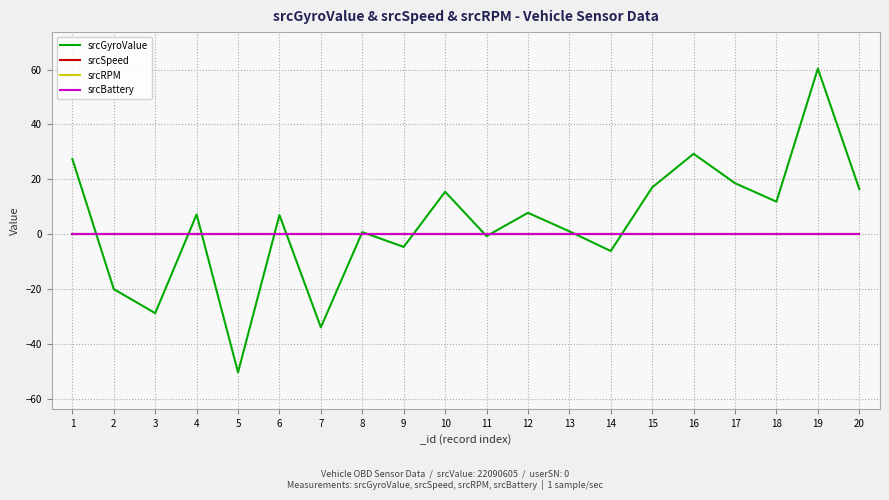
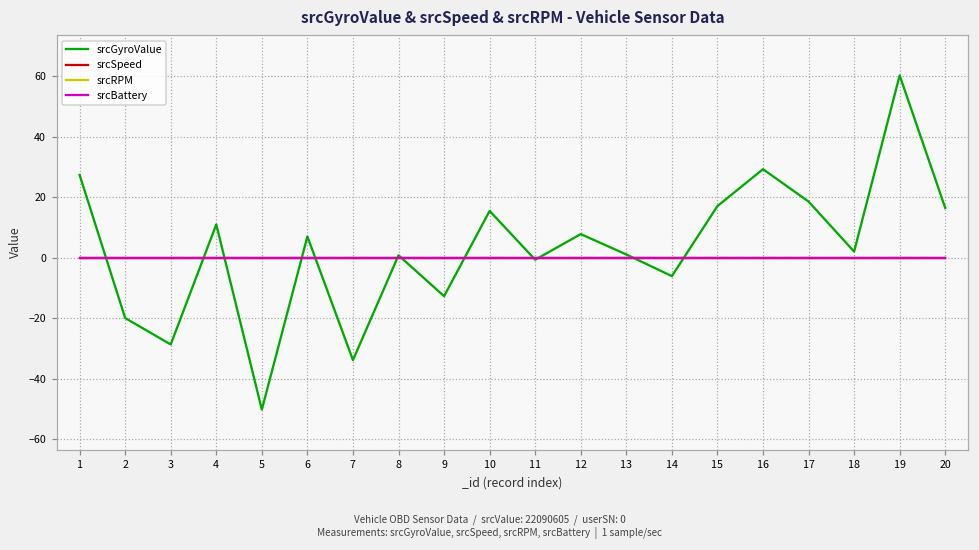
srcGyroValue, 4: 7 -> 11
srcGyroValue, 9: -5 -> -13
srcGyroValue, 18: 12 -> 2
